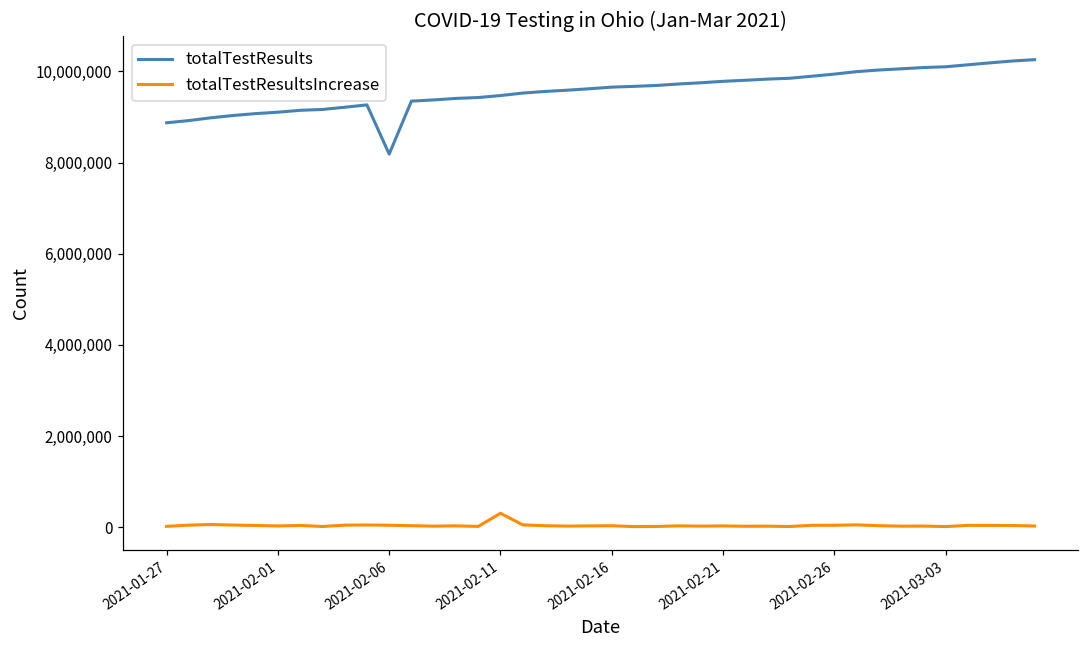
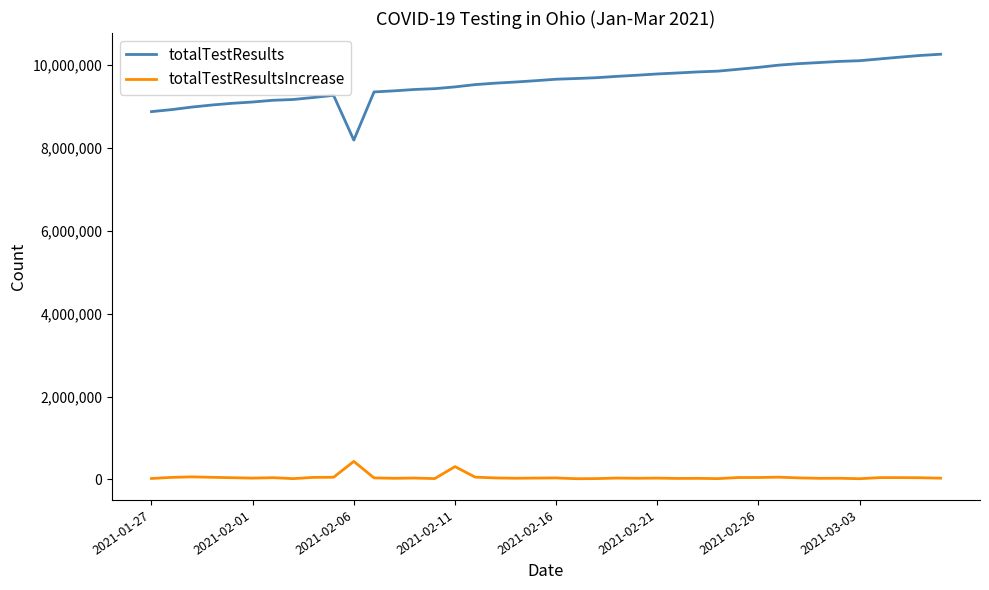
totalTestResultsIncrease, 2021-02-06: 0 -> 400,000
